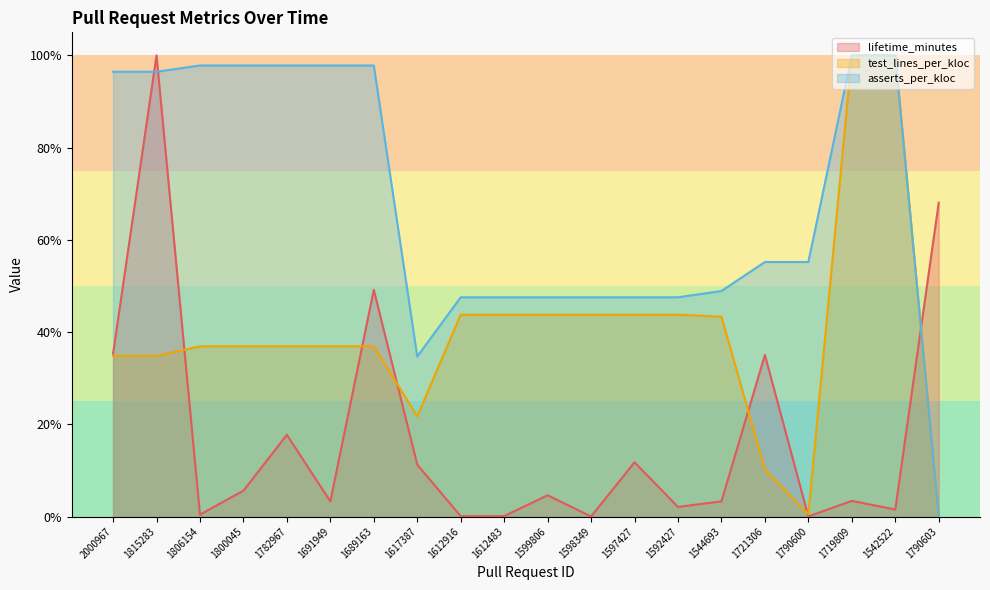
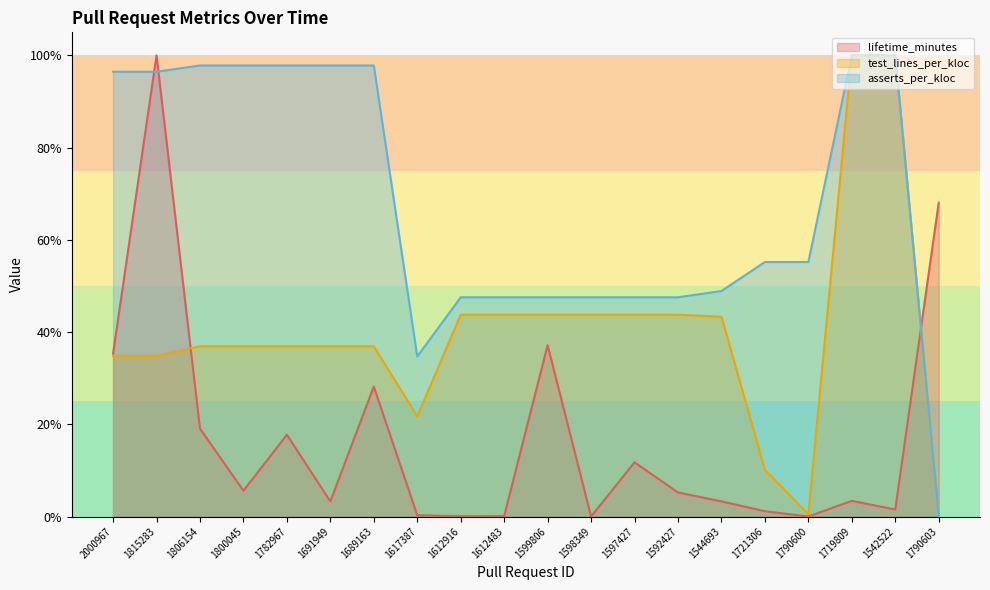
lifetime_minutes, 1806154: 0% -> 19%
lifetime_minutes, 1689163: 49% -> 28%
lifetime_minutes, 1617387: 11% -> 0%
lifetime_minutes, 1599806: 5% -> 37%
lifetime_minutes, 1592427: 2% -> 5%
lifetime_minutes, 1721306: 35% -> 1%
